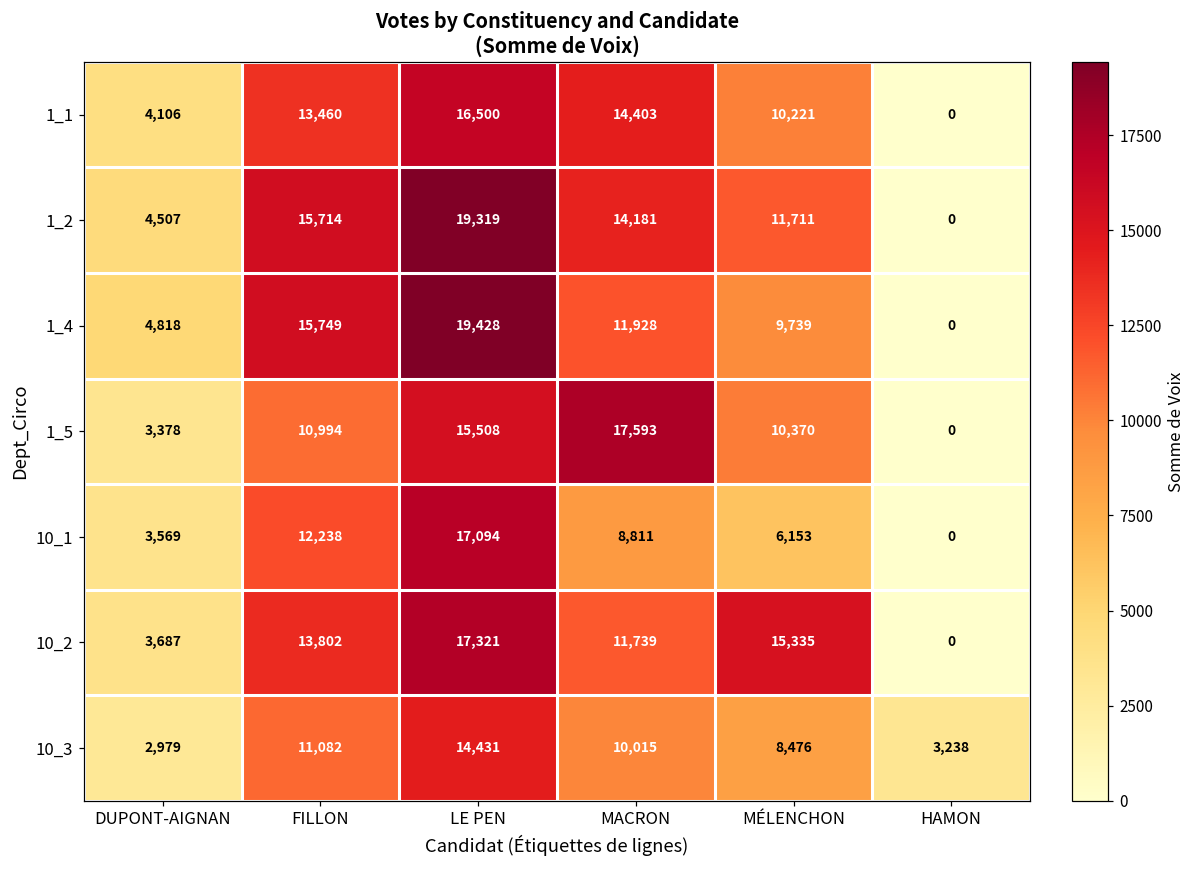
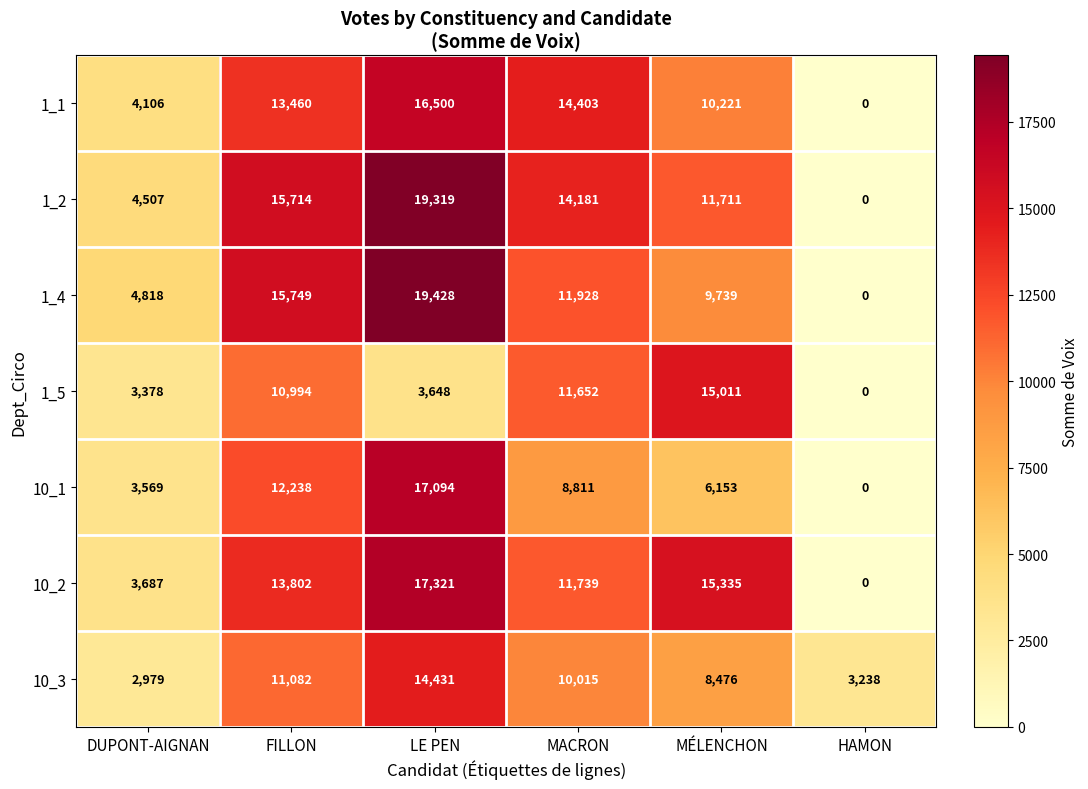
1_5, LE PEN: 15,508 -> 3,648
1_5, MACRON: 17,593 -> 11,652
1_5, MÉLENCHON: 10,370 -> 15,011
